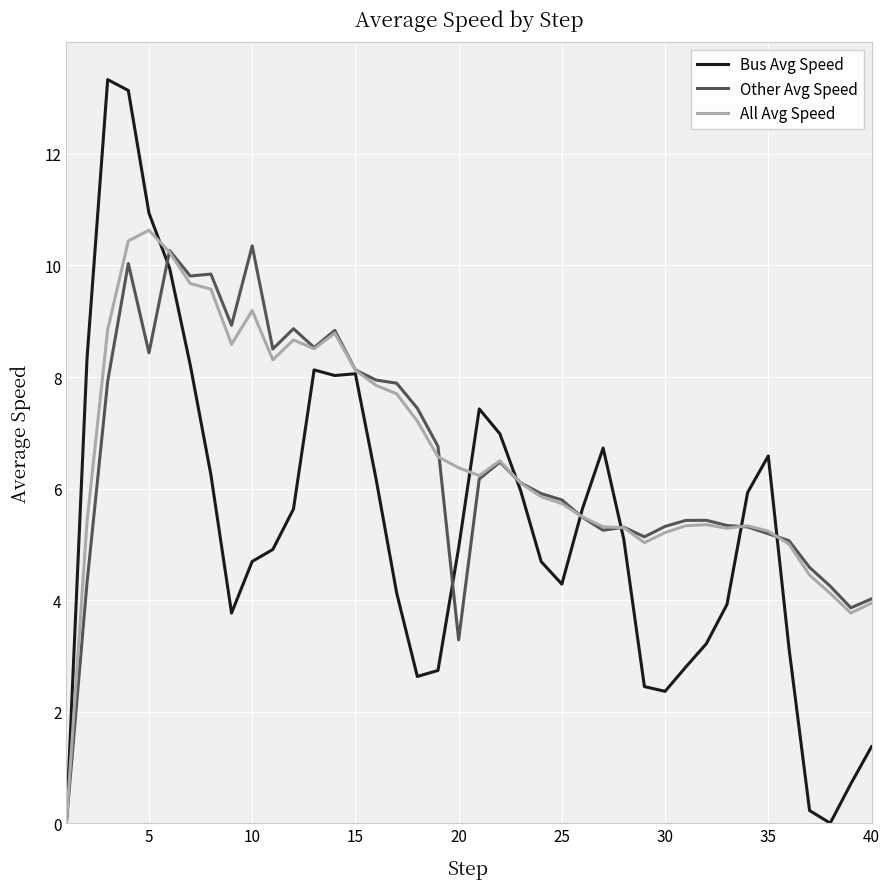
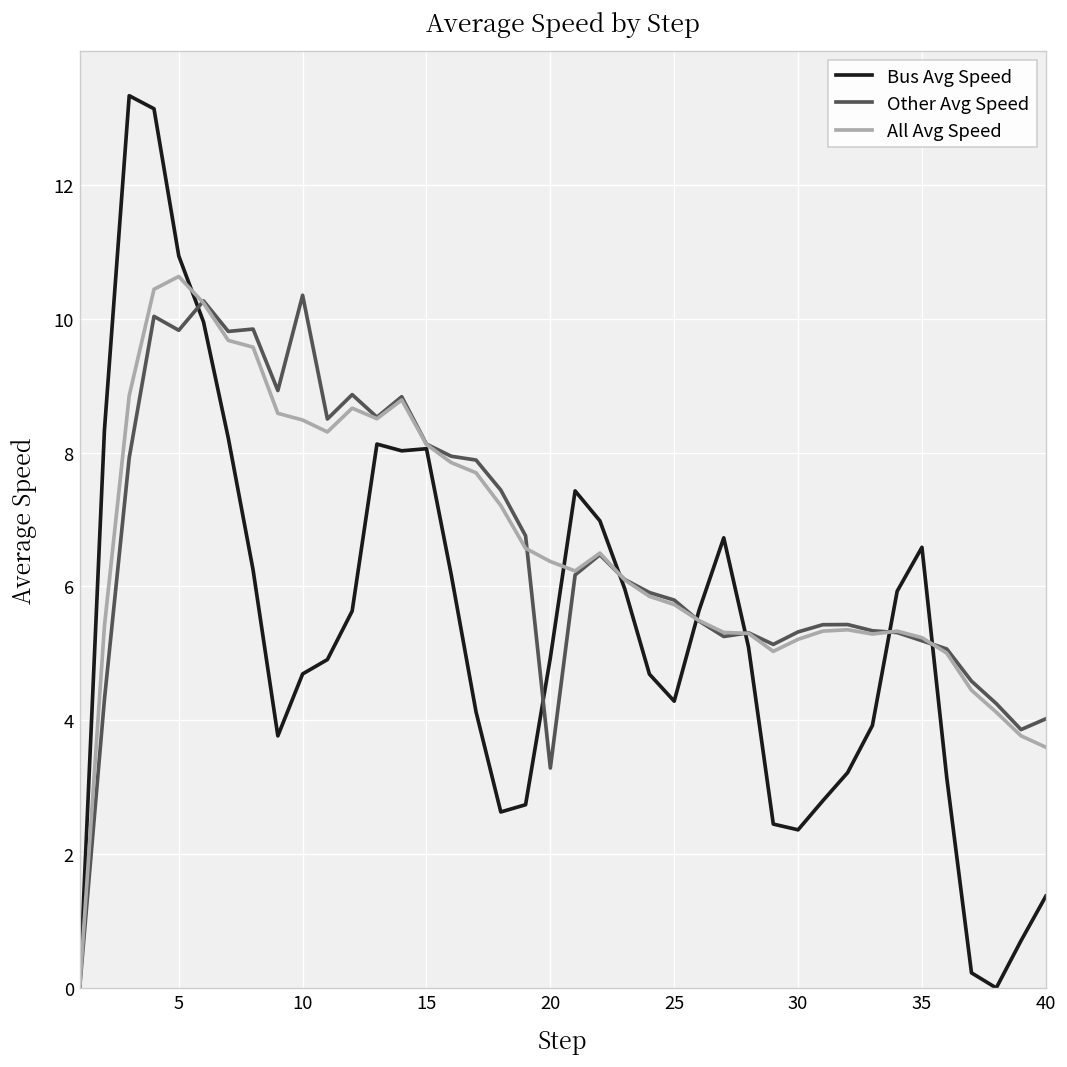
Other Avg Speed, 5: 8.4 -> 9.8
All Avg Speed, 10: 9.2 -> 8.5
All Avg Speed, 40: 3.9 -> 3.6
